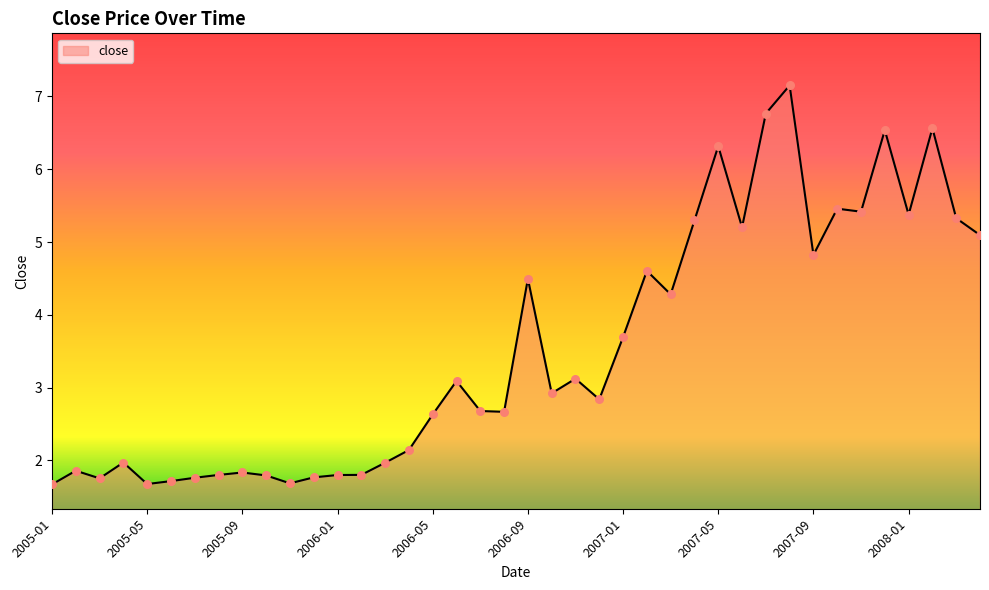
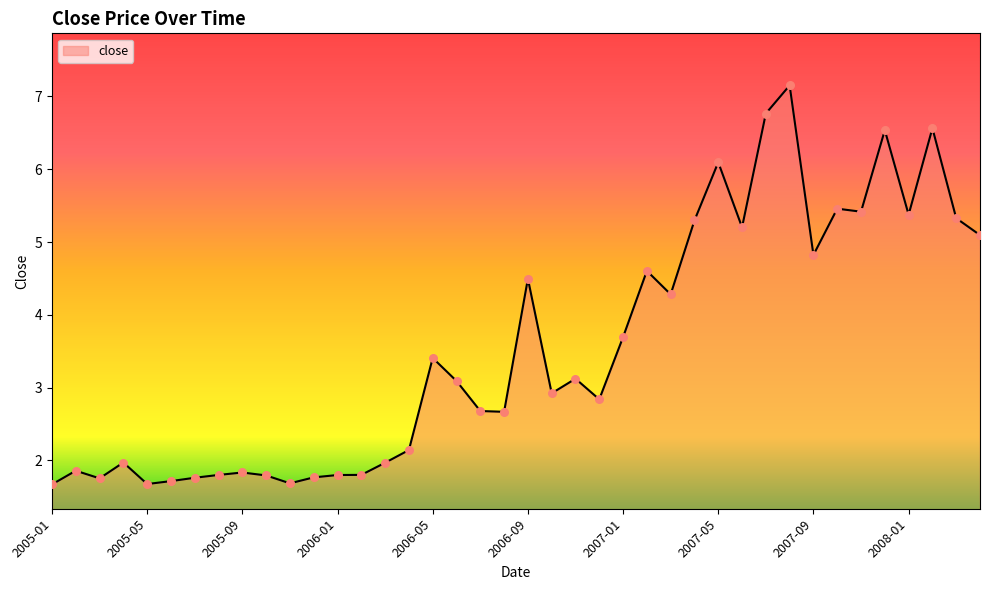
2006-05: 2.6 -> 3.4
2007-05: 6.3 -> 6.1
